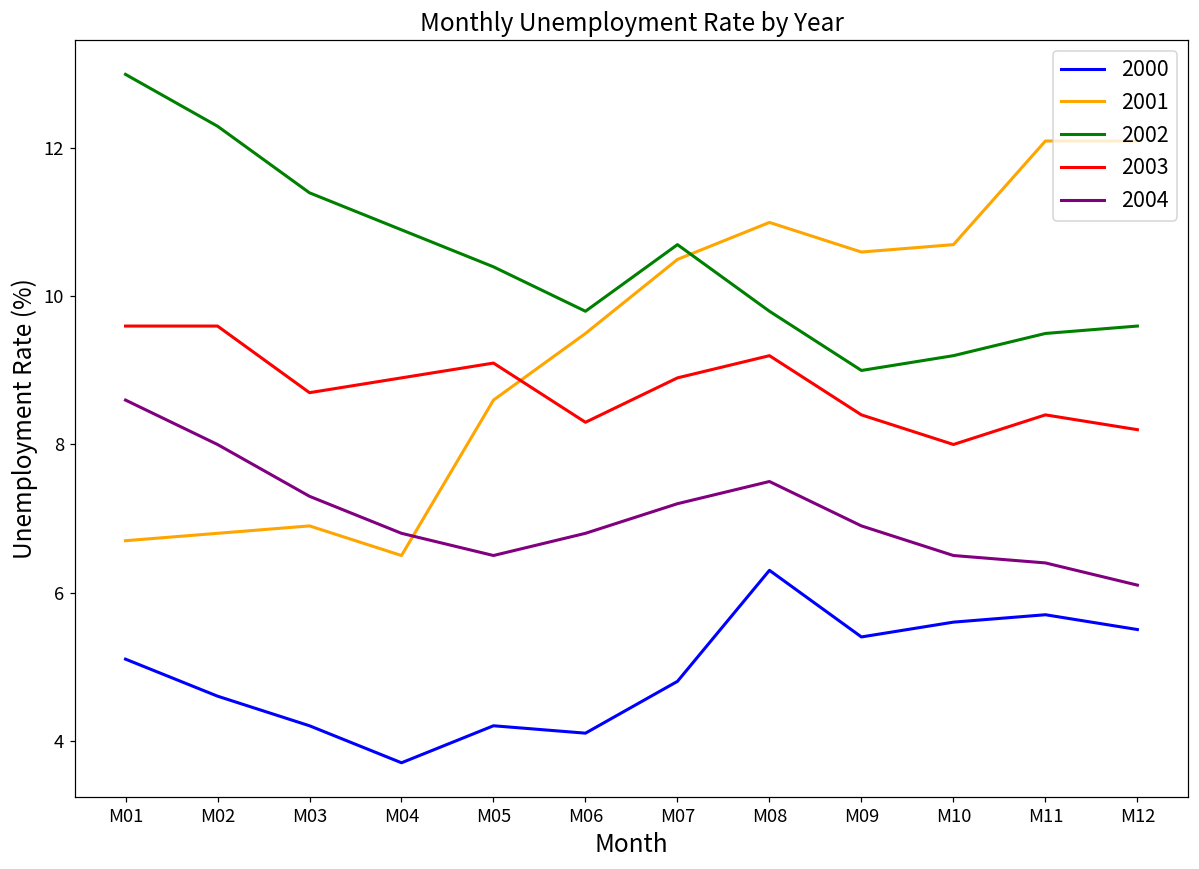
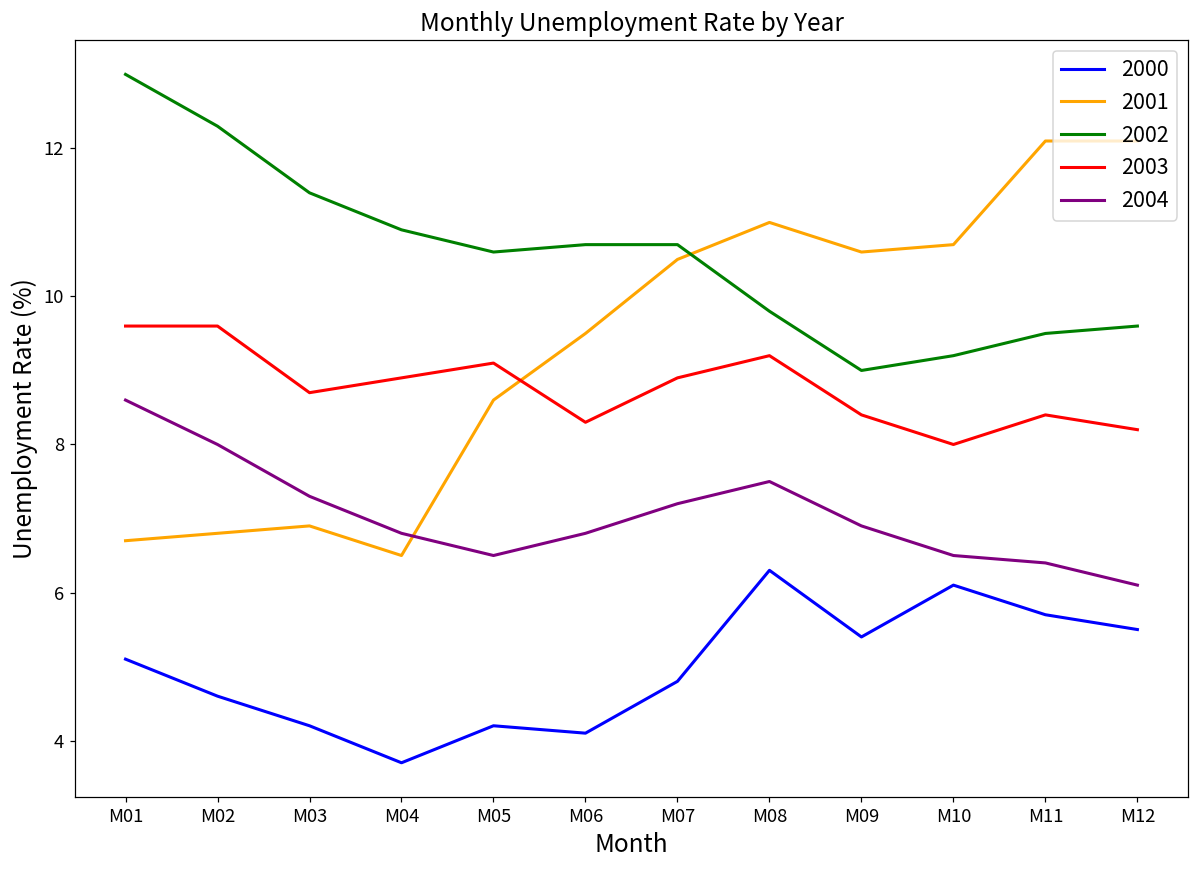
2002, M05: 10.4 -> 10.6
2002, M06: 9.8 -> 10.7
2000, M10: 5.6 -> 6.1
